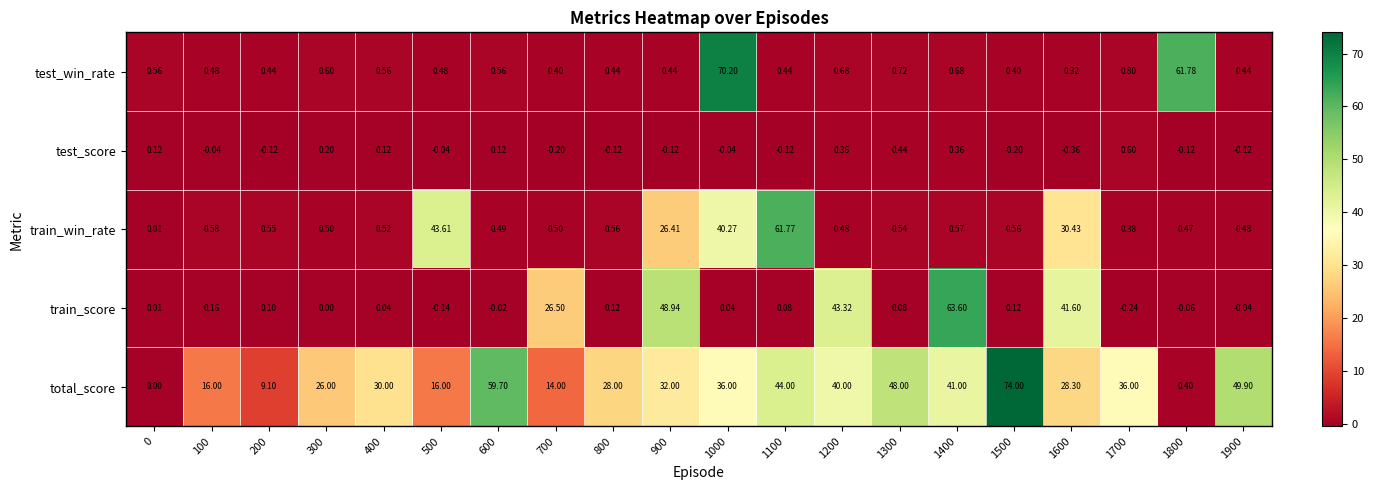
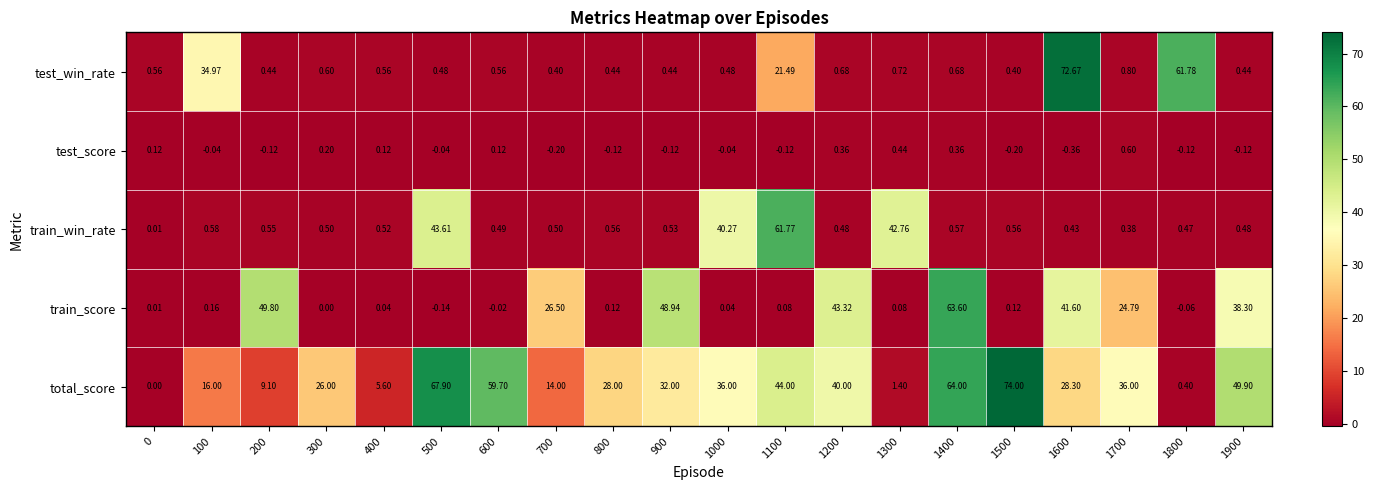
test_win_rate, 100: 0.48 -> 34.97
test_win_rate, 1000: 70.20 -> 0.48
test_win_rate, 1100: 0.44 -> 21.49
test_win_rate, 1600: 0.32 -> 72.67
train_win_rate, 900: 26.41 -> 0.53
train_win_rate, 1300: 0.54 -> 42.76
train_win_rate, 1600: 30.43 -> 0.43
train_score, 200: 0.10 -> 49.80
train_score, 1700: -0.24 -> 24.79
train_score, 1900: -0.04 -> 38.30
total_score, 400: 30.00 -> 5.60
total_score, 500: 16.00 -> 67.90
total_score, 1300: 48.00 -> 1.40
total_score, 1400: 41.00 -> 64.00
